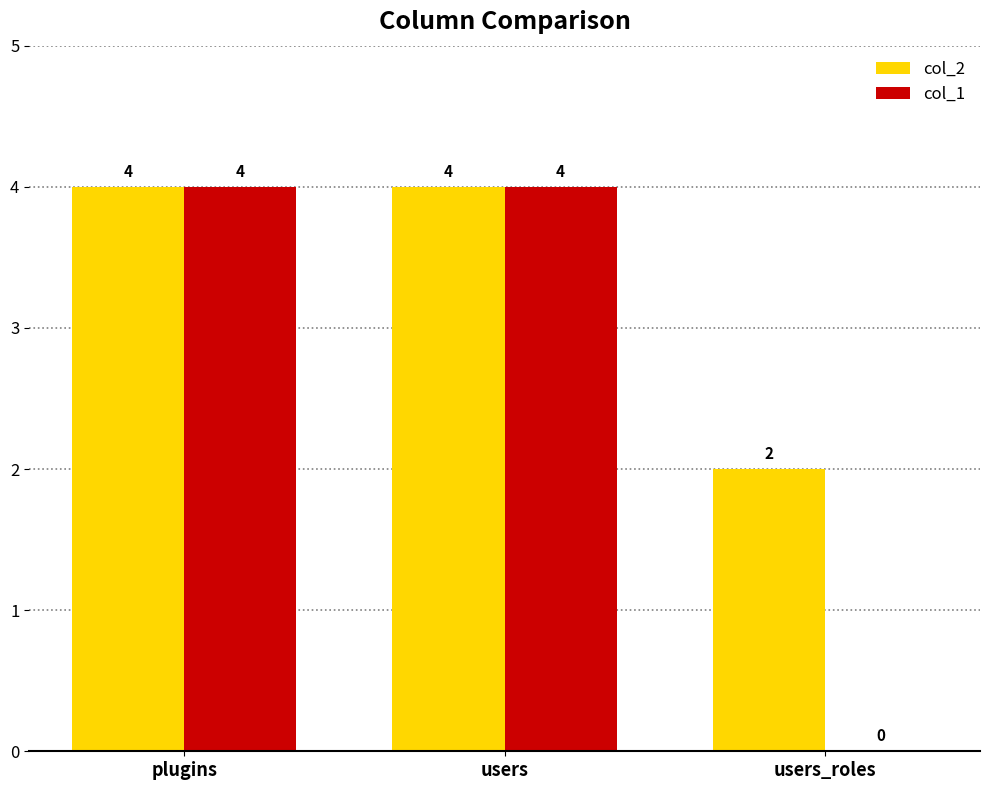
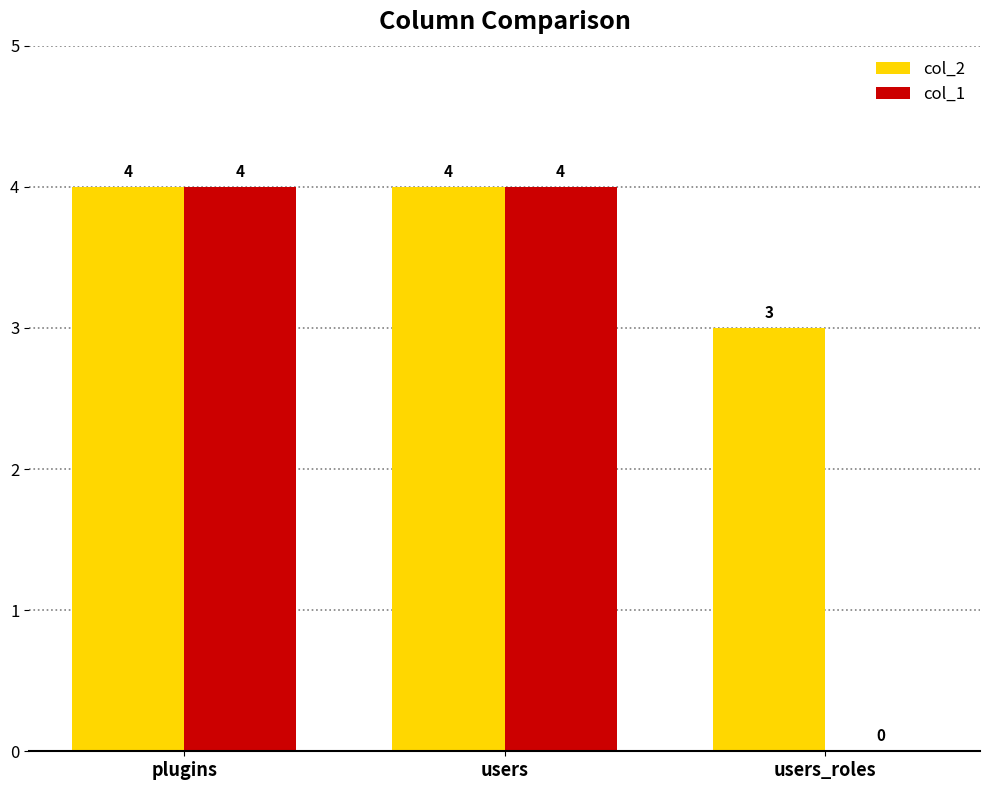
col_2, users_roles: 2 -> 3
